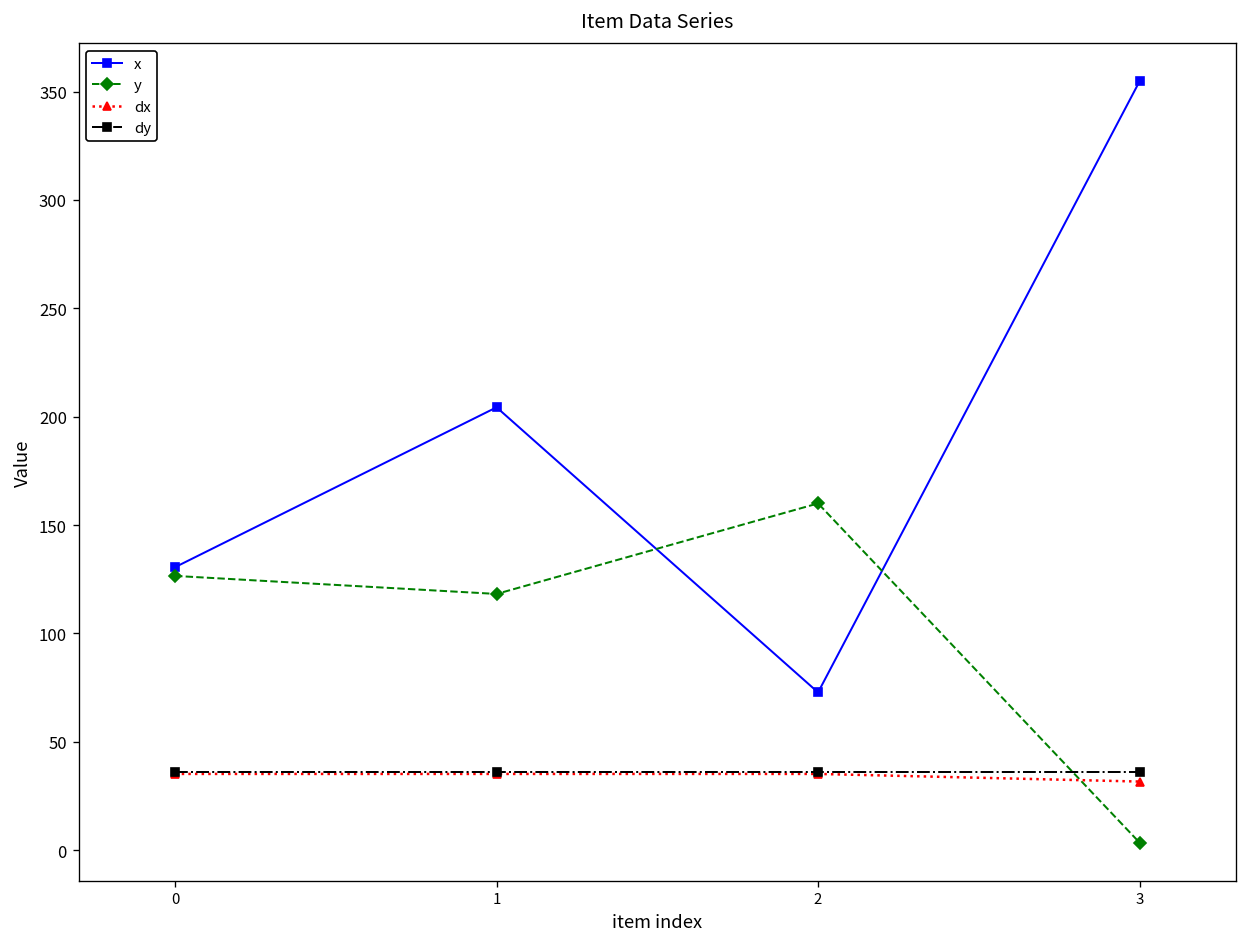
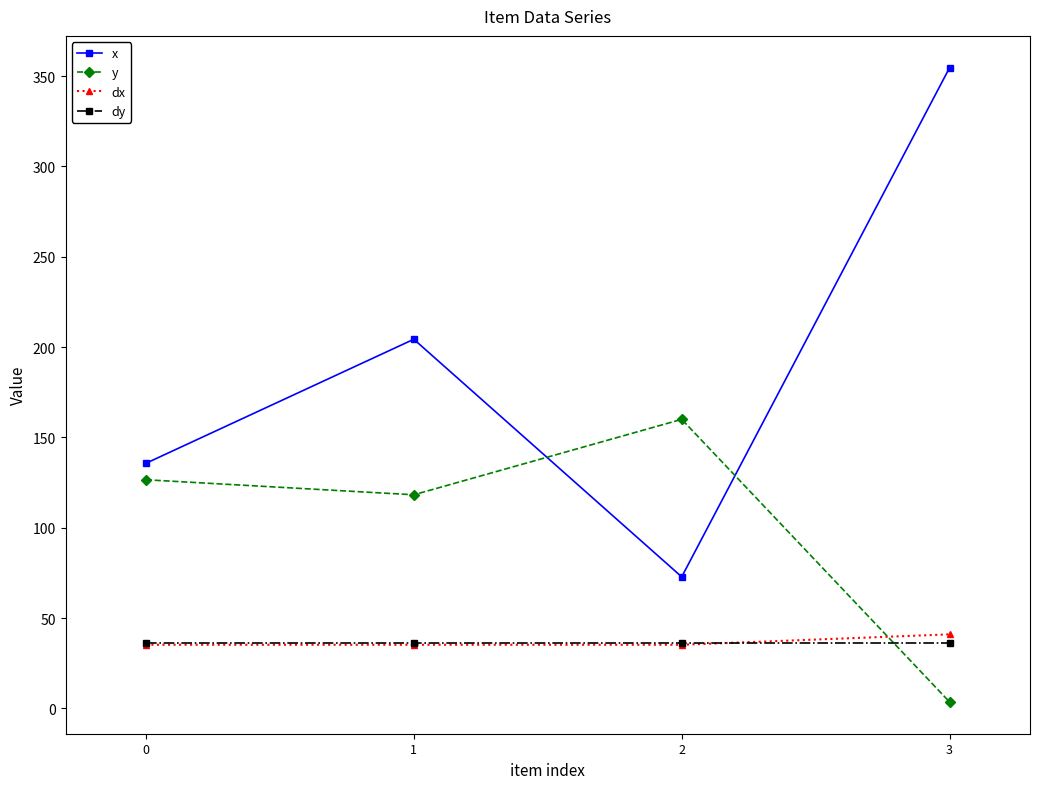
x, 0: 131 -> 136
dx, 3: 32 -> 41
